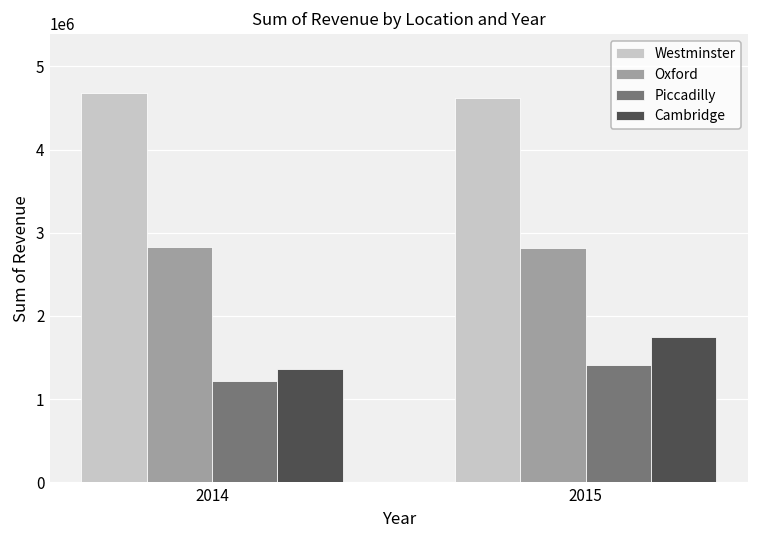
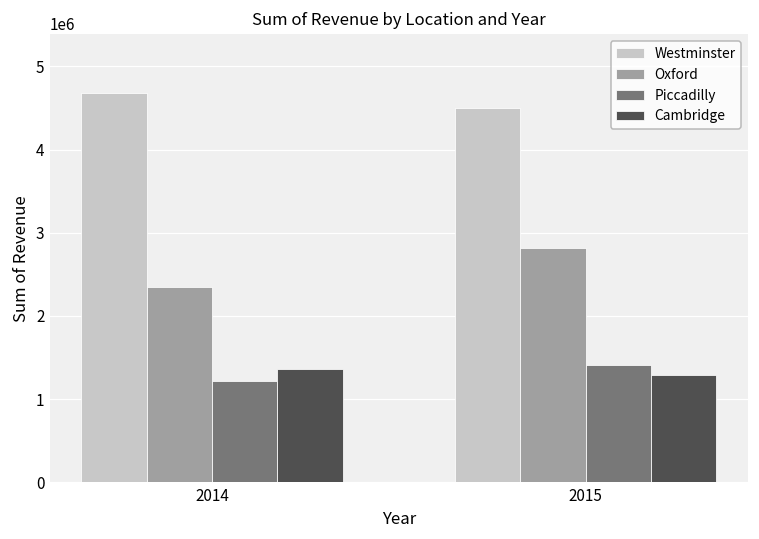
Oxford, 2014: 2800000 -> 2300000
Westminster, 2015: 4600000 -> 4500000
Cambridge, 2015: 1800000 -> 1300000
